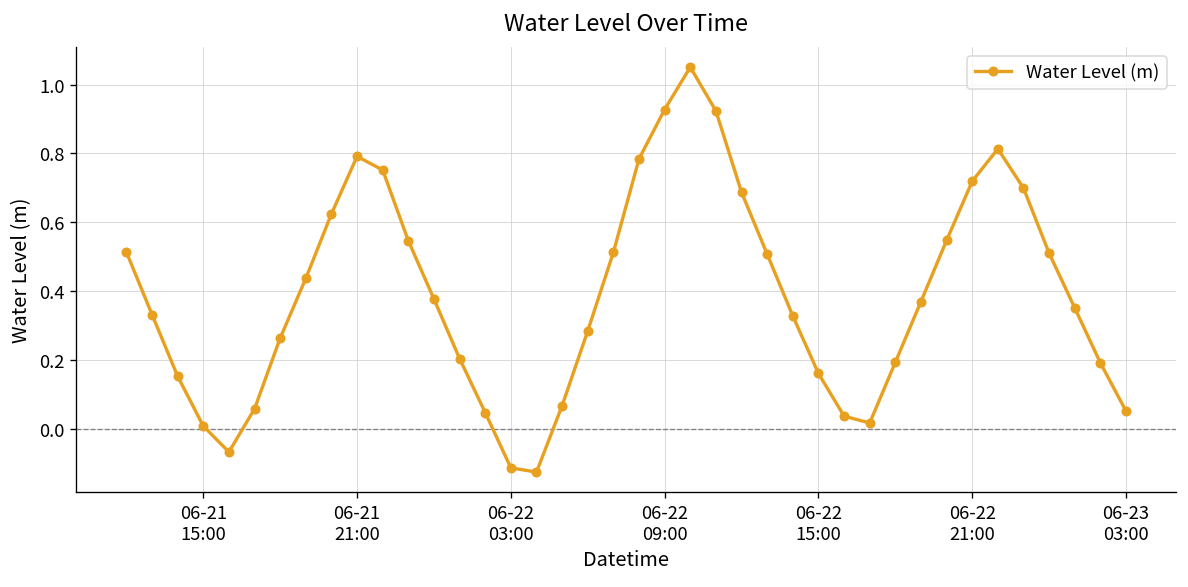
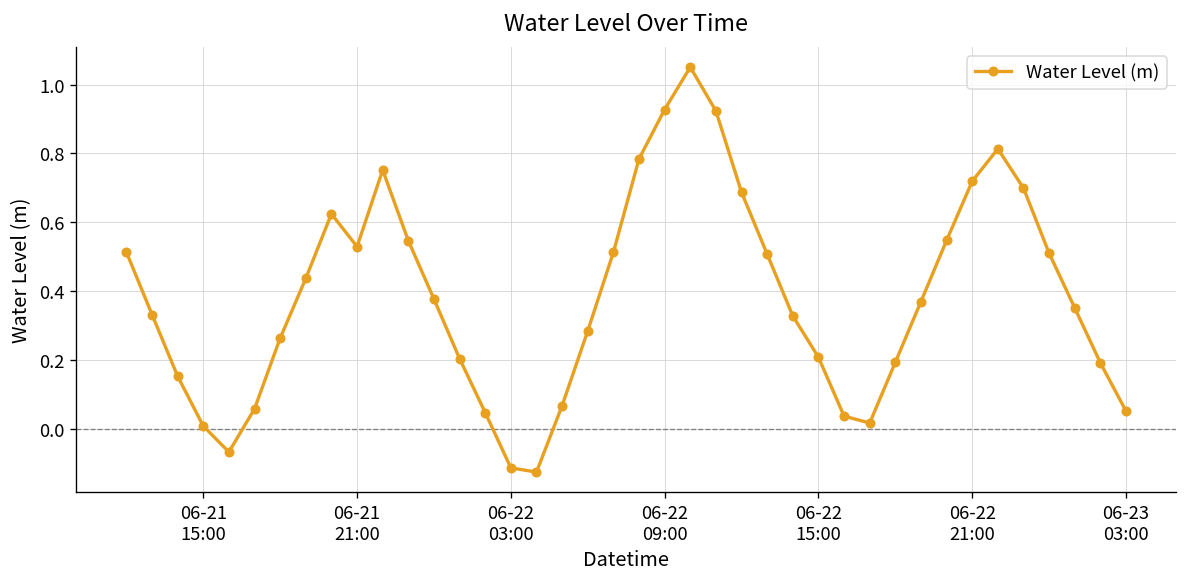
06-21 21:00: 0.79 -> 0.53
06-22 15:00: 0.16 -> 0.21
